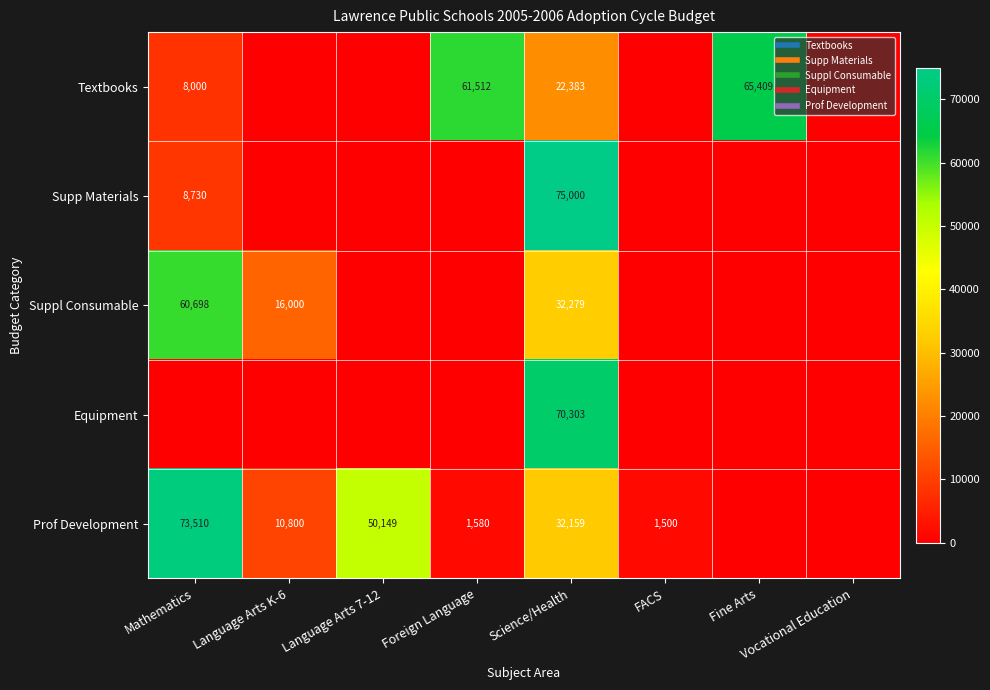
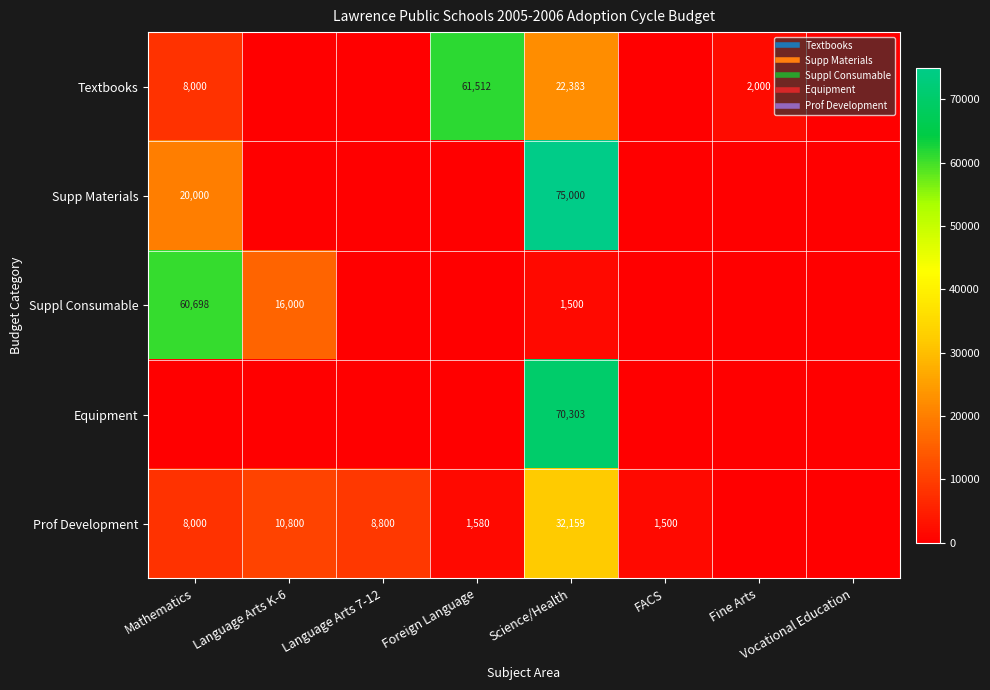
Textbooks, Fine Arts: 65,409 -> 2,000
Supp Materials, Mathematics: 8,730 -> 20,000
Suppl Consumable, Science/Health: 32,279 -> 1,500
Prof Development, Mathematics: 73,510 -> 8,000
Prof Development, Language Arts 7-12: 50,149 -> 8,800
